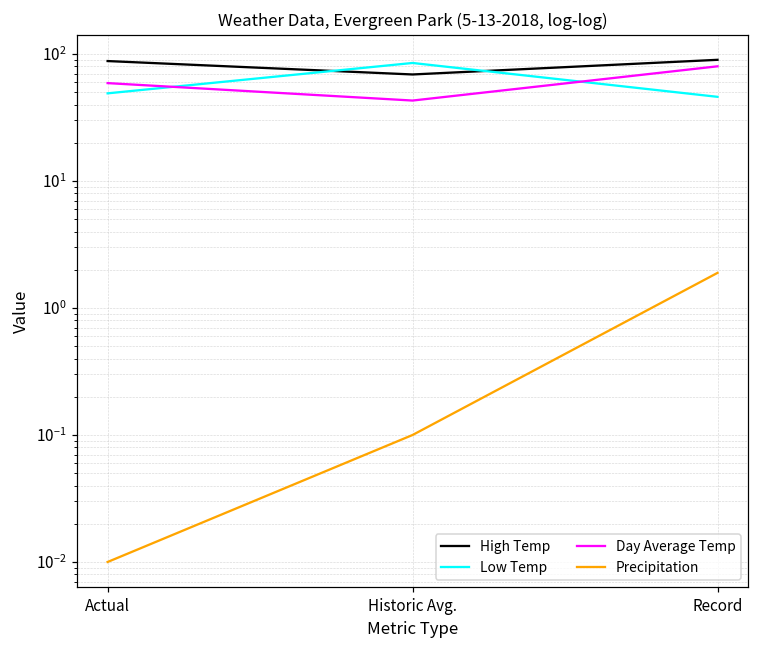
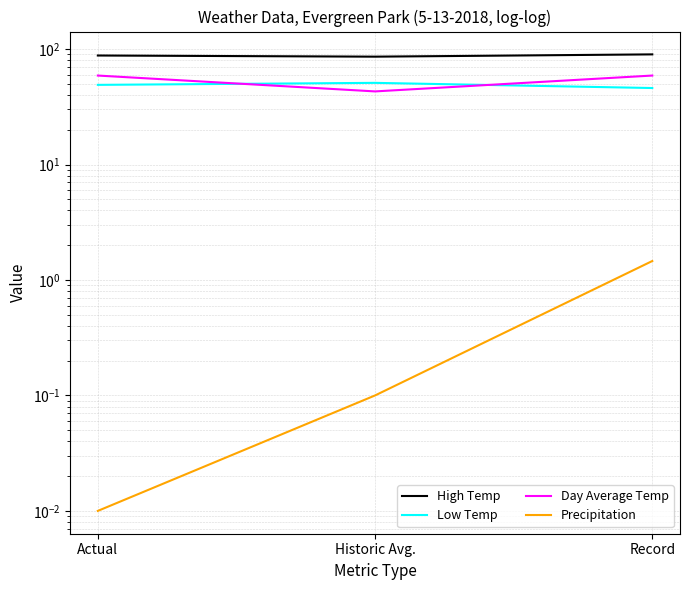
High Temp, Historic Avg.: 70 -> 90
Low Temp, Historic Avg.: 90 -> 50
Day Average Temp, Record: 80 -> 60
Precipitation, Record: 1.9 -> 1.5
